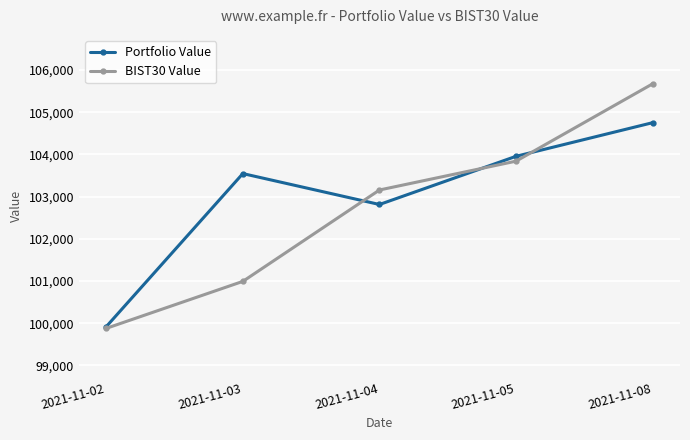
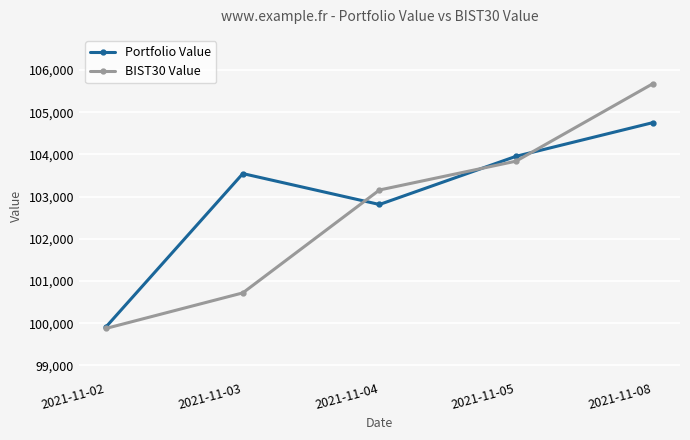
BIST30 Value, 2021-11-03: 101,000 -> 100,700
